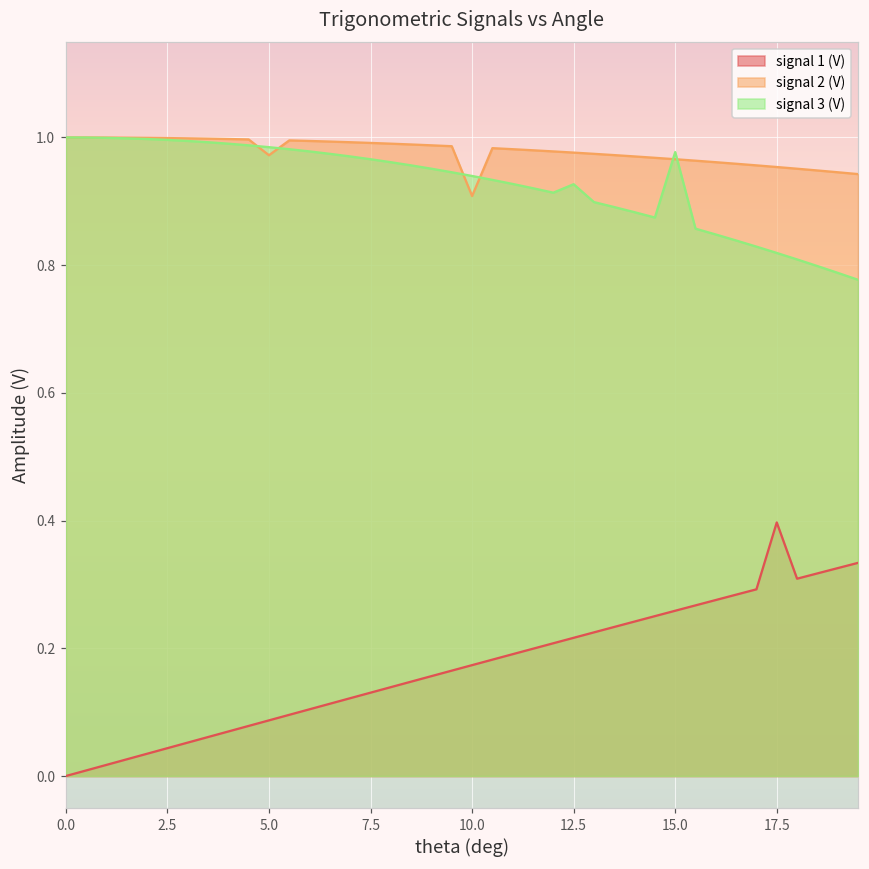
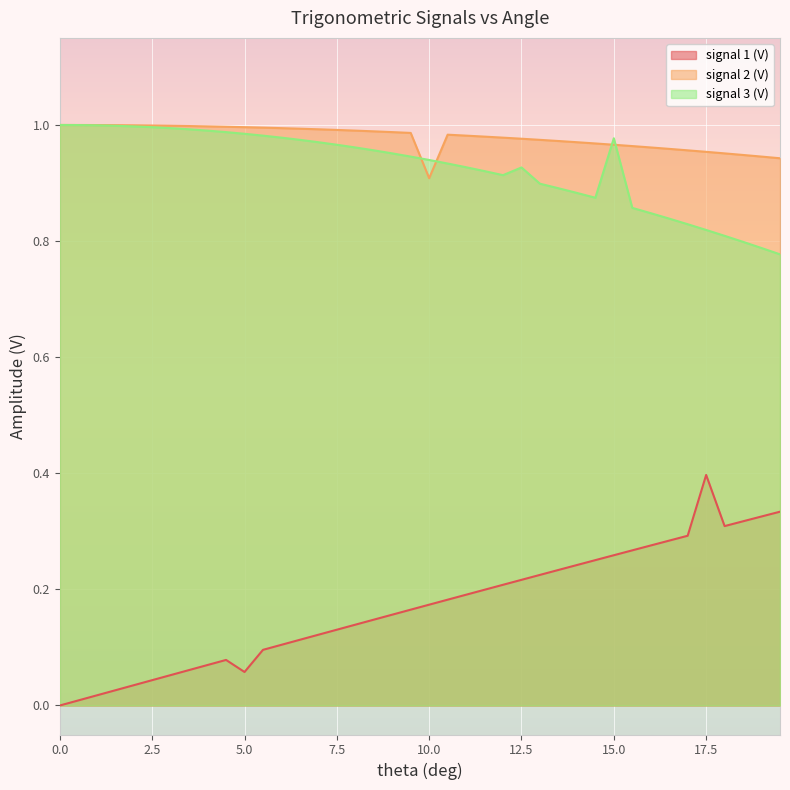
signal 1 (V), 5.0: 0.09 -> 0.06
signal 2 (V), 5.0: 0.97 -> 1.00
